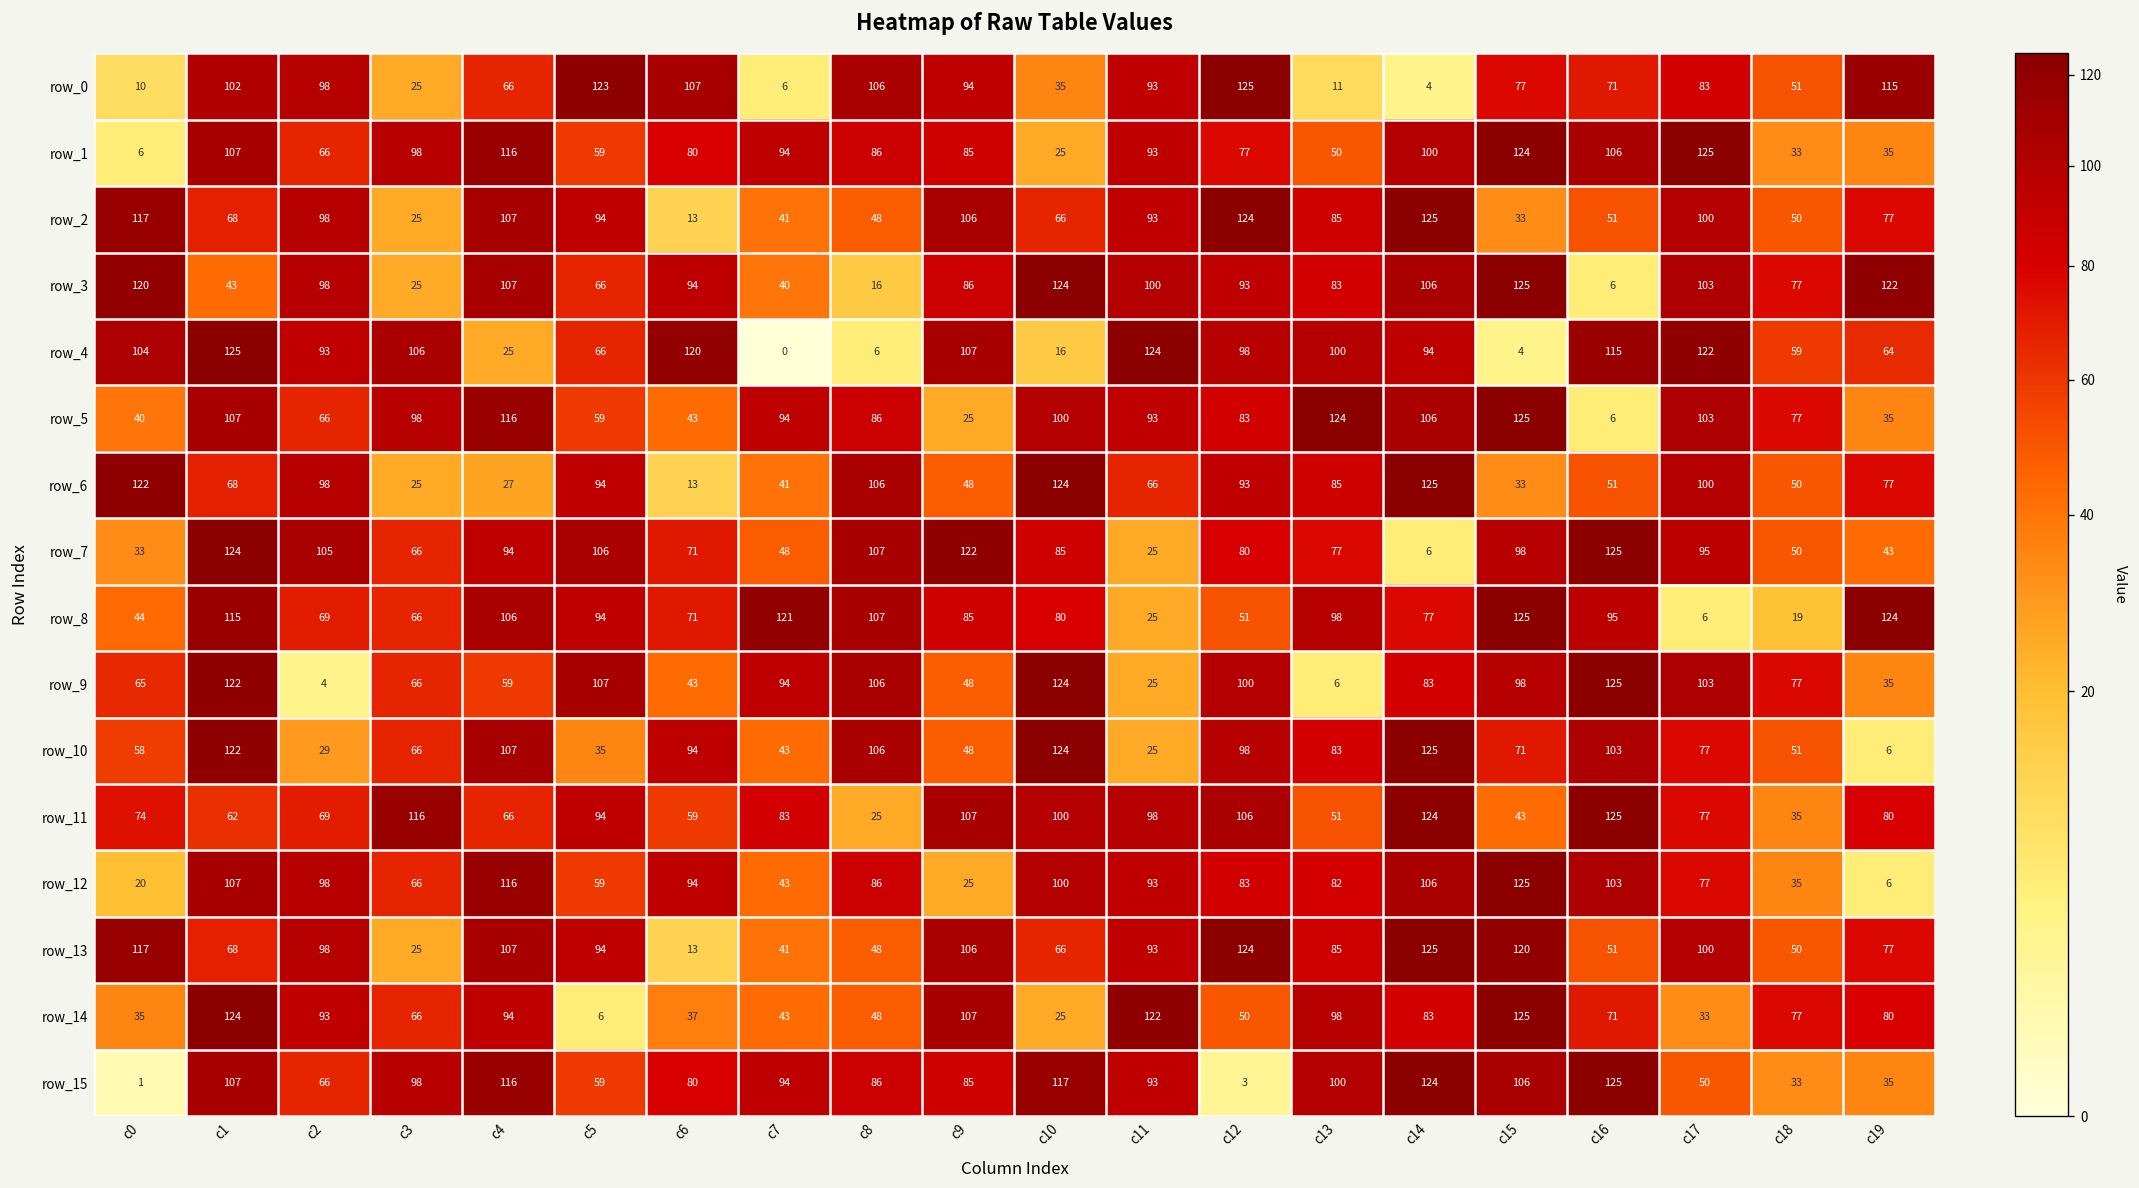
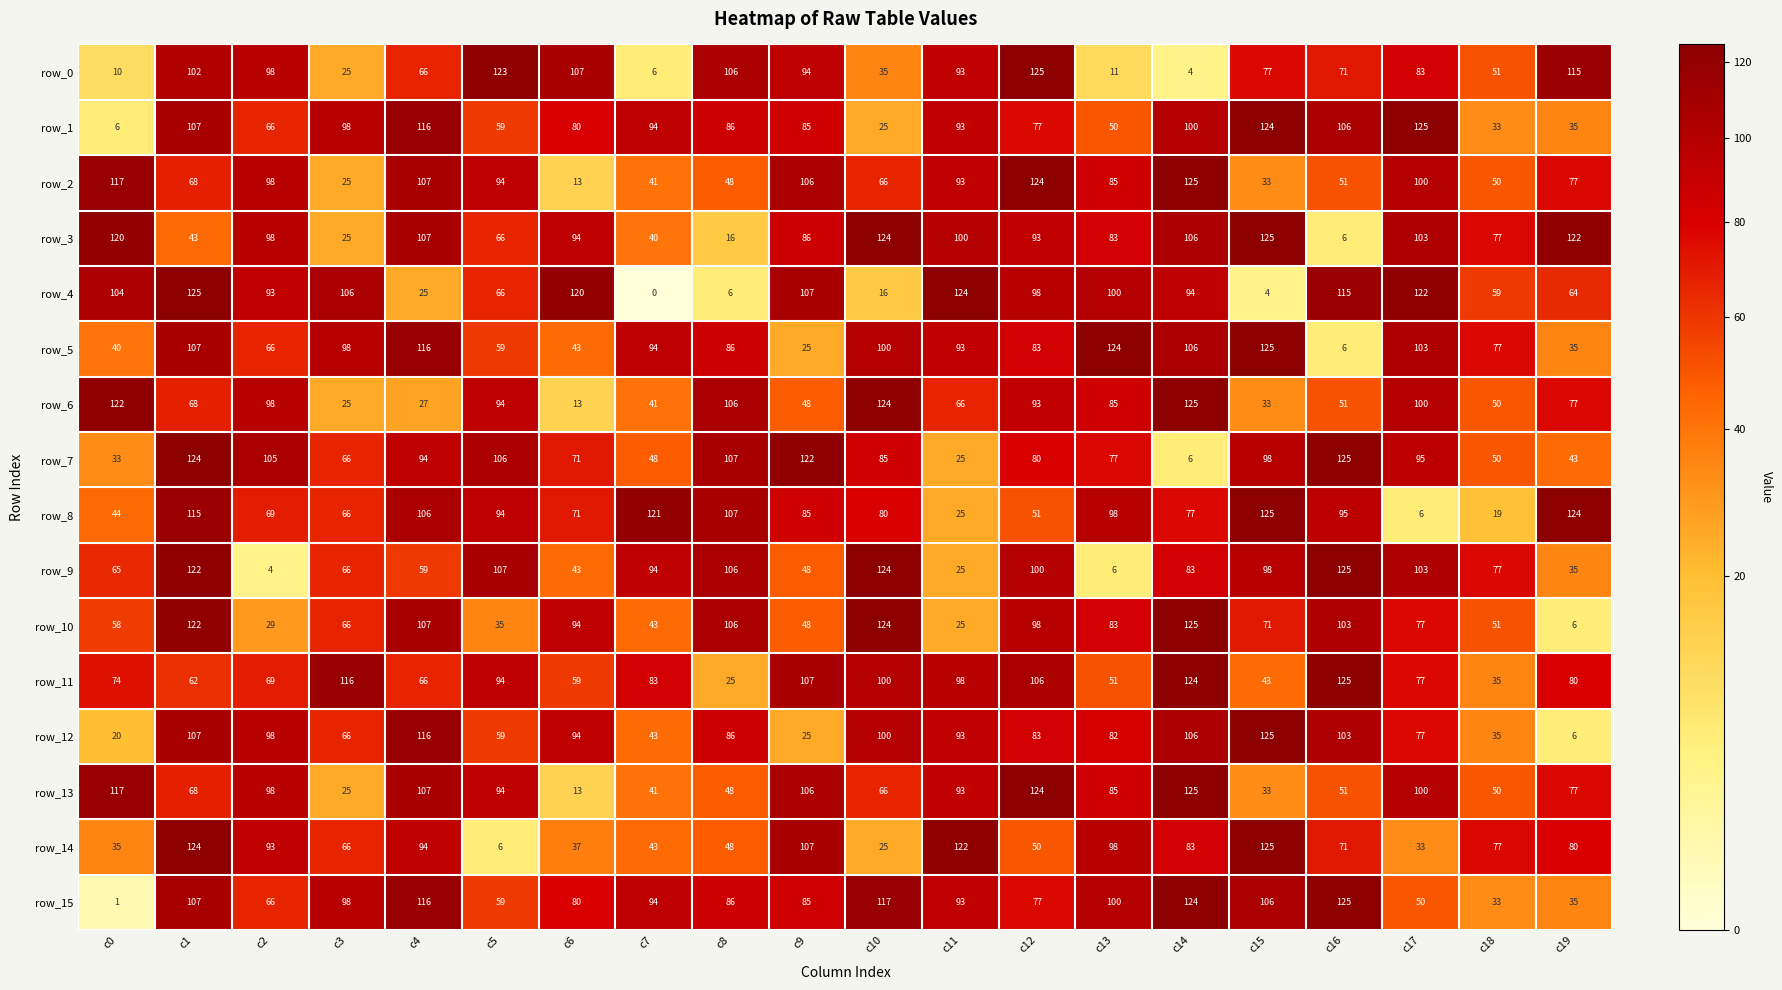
row_13, c15: 120 -> 33
row_15, c12: 3 -> 77
